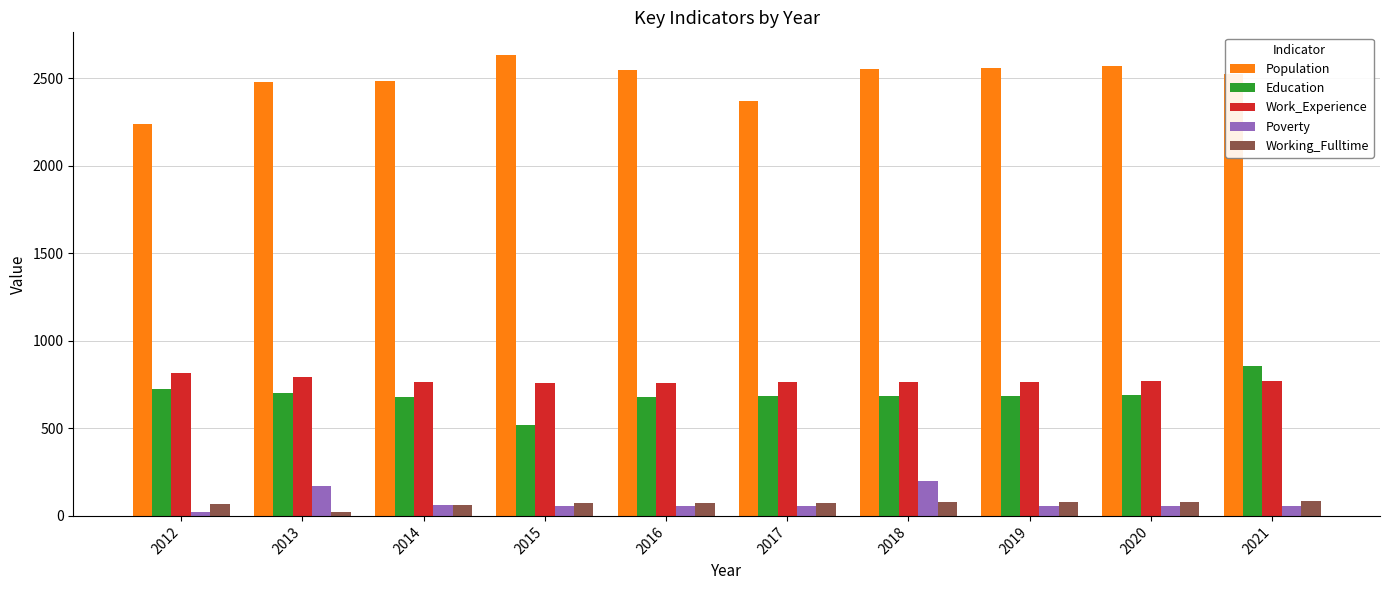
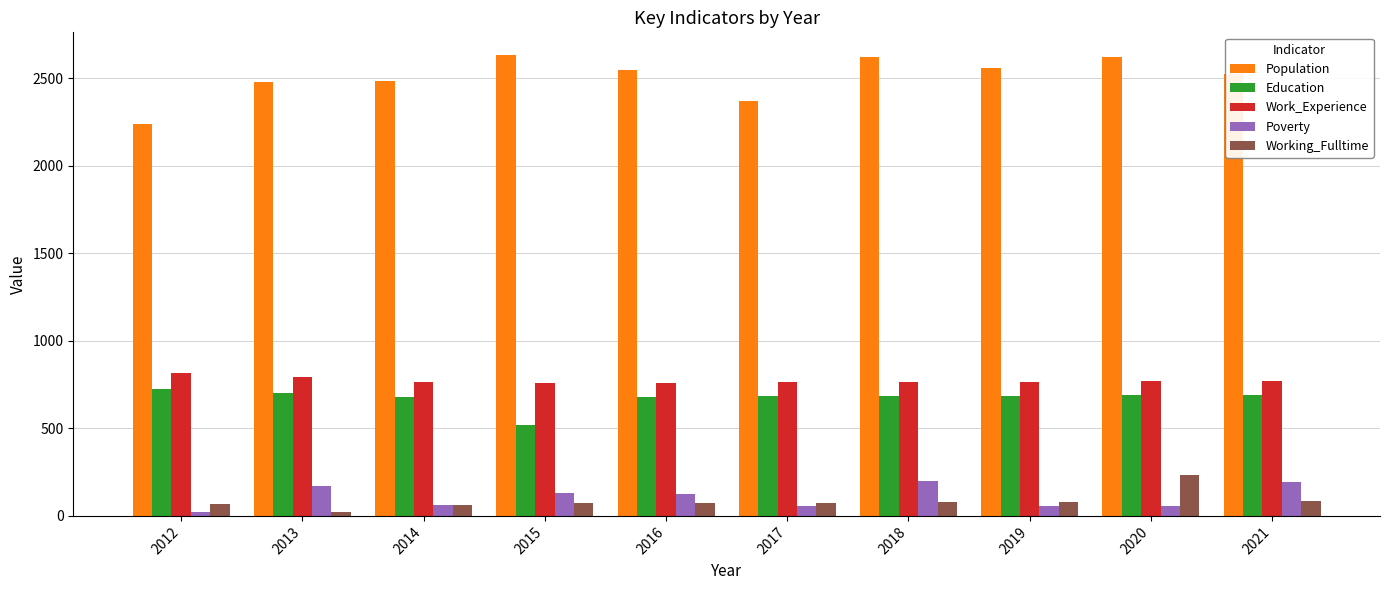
Poverty, 2015: 60 -> 130
Poverty, 2016: 50 -> 130
Population, 2018: 2550 -> 2620
Population, 2020: 2570 -> 2620
Working_Fulltime, 2020: 80 -> 230
Education, 2021: 860 -> 690
Poverty, 2021: 60 -> 190
